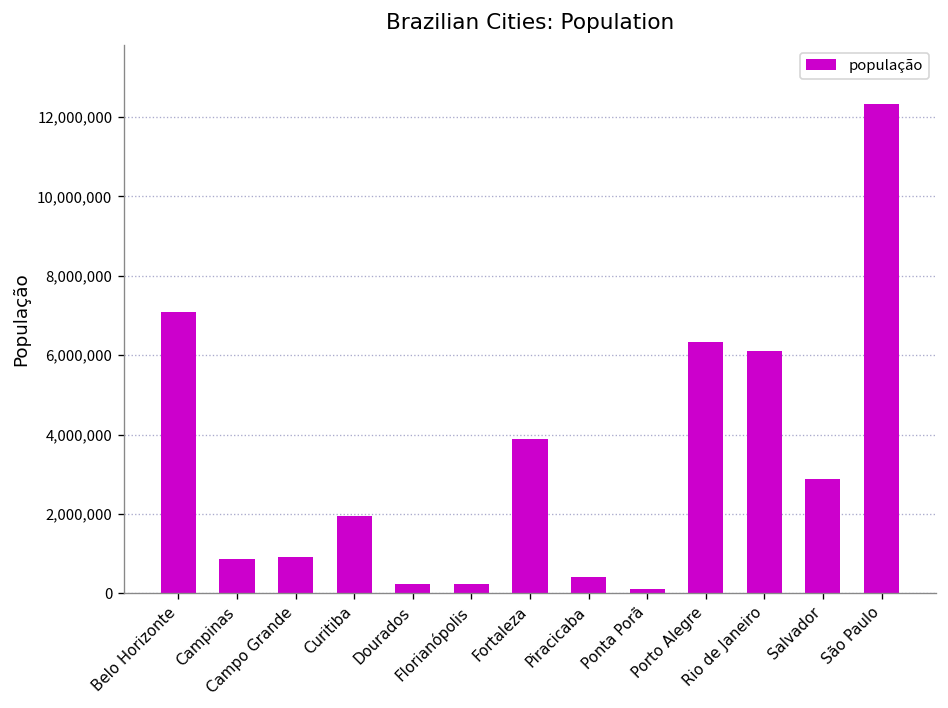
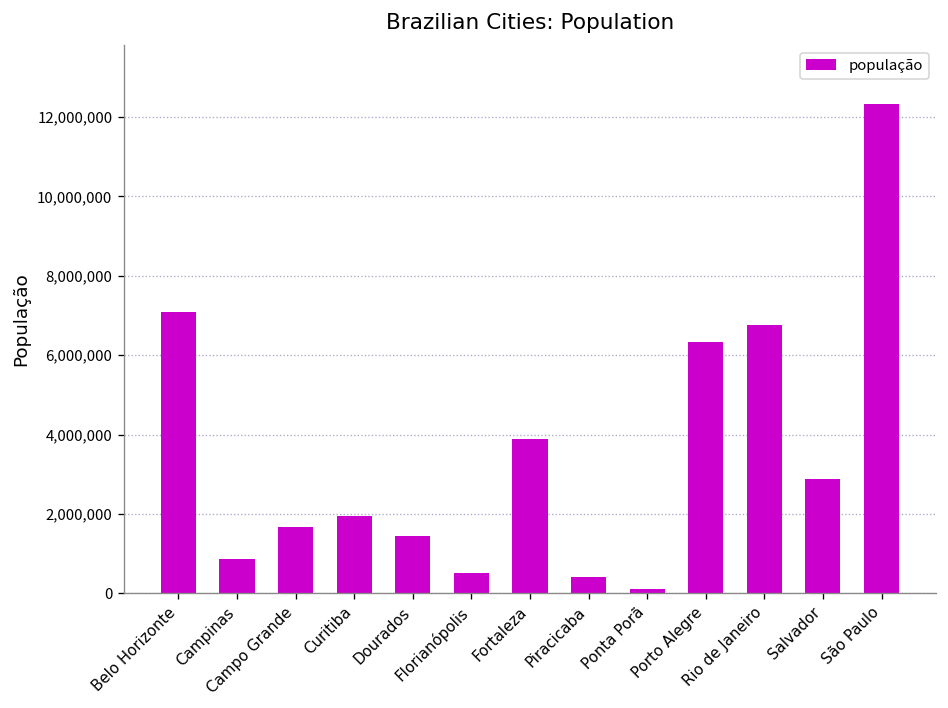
Campo Grande: 900,000 -> 1,700,000
Dourados: 200,000 -> 1,400,000
Florianópolis: 200,000 -> 500,000
Rio de Janeiro: 6,100,000 -> 6,700,000
